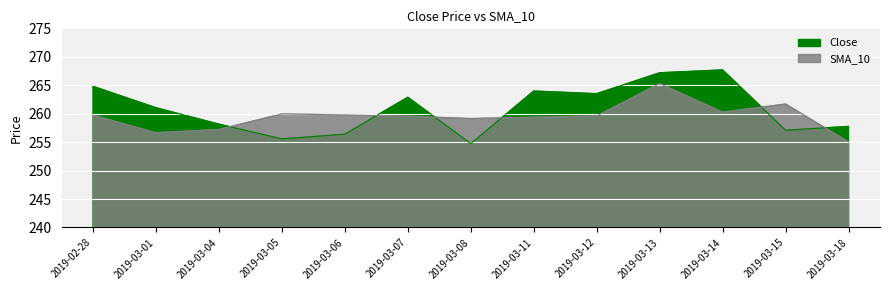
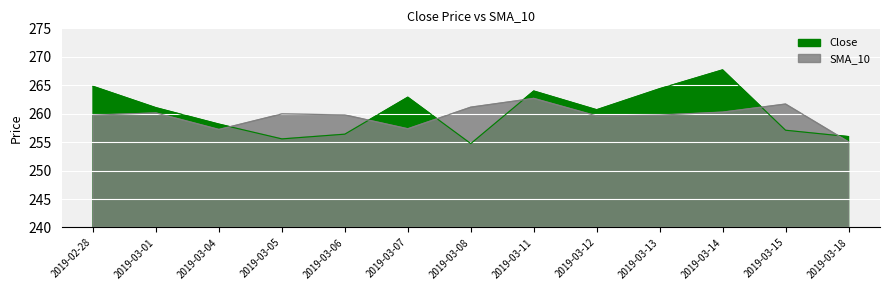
SMA_10, 2019-03-01: 257 -> 260
SMA_10, 2019-03-07: 260 -> 257
SMA_10, 2019-03-08: 259 -> 261
SMA_10, 2019-03-11: 259 -> 263
Close, 2019-03-12: 264 -> 261
Close, 2019-03-13: 267 -> 264
SMA_10, 2019-03-13: 265 -> 260
Close, 2019-03-18: 258 -> 256
